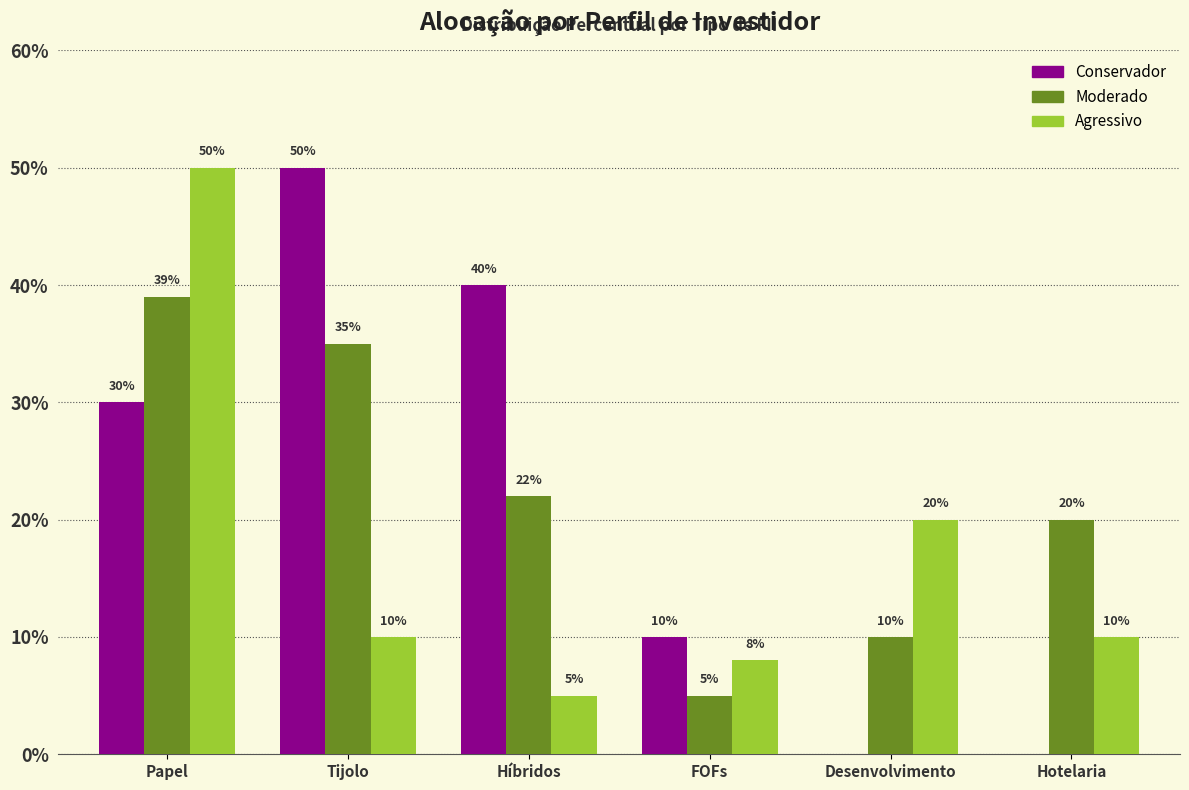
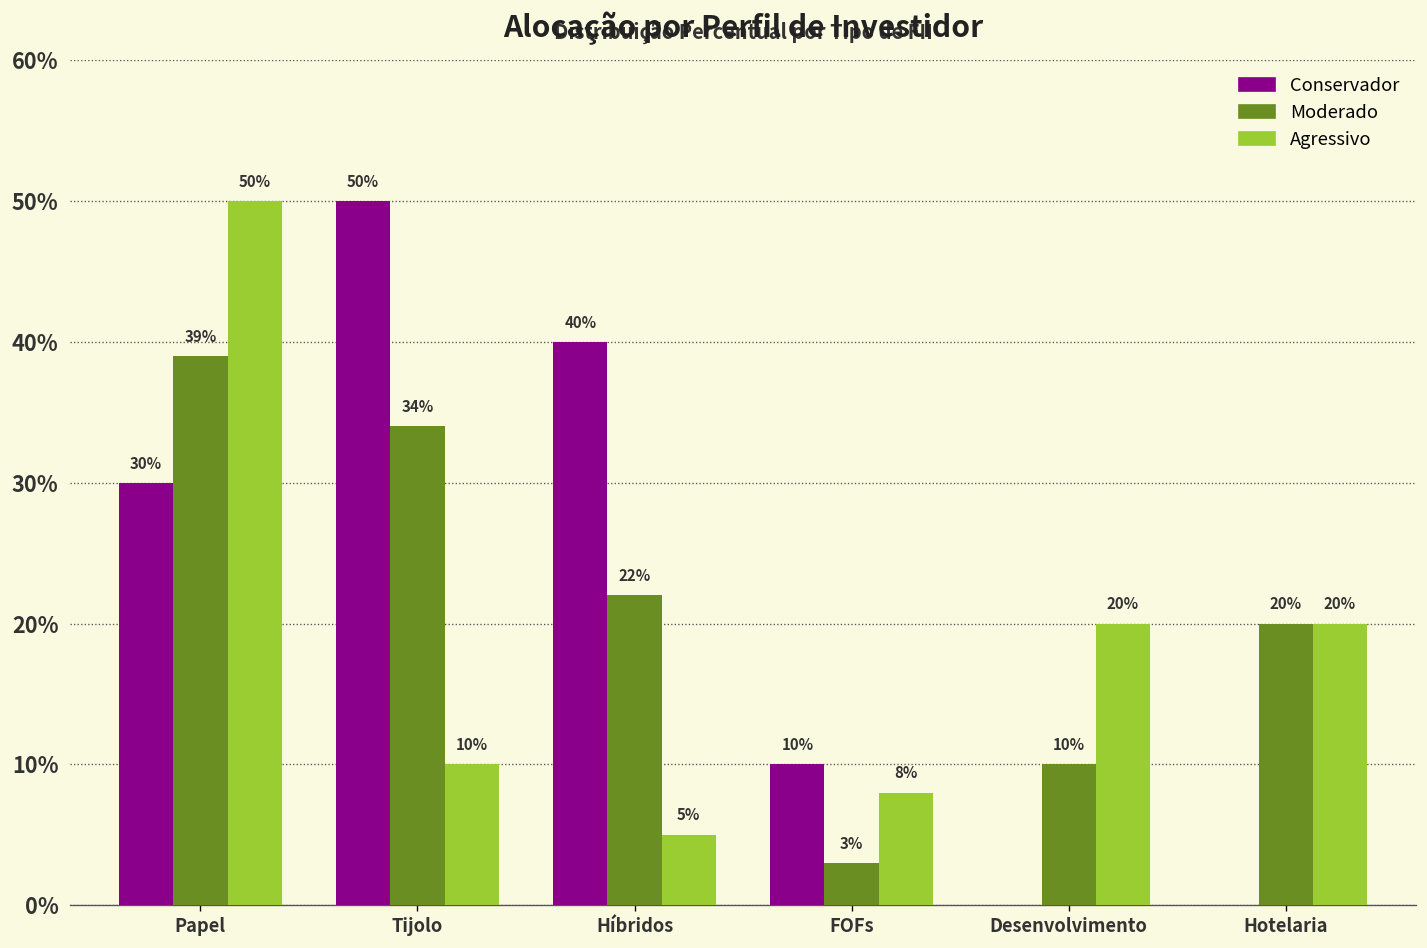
Moderado, Tijolo: 35% -> 34%
Moderado, FOFs: 5% -> 3%
Agressivo, Hotelaria: 10% -> 20%
